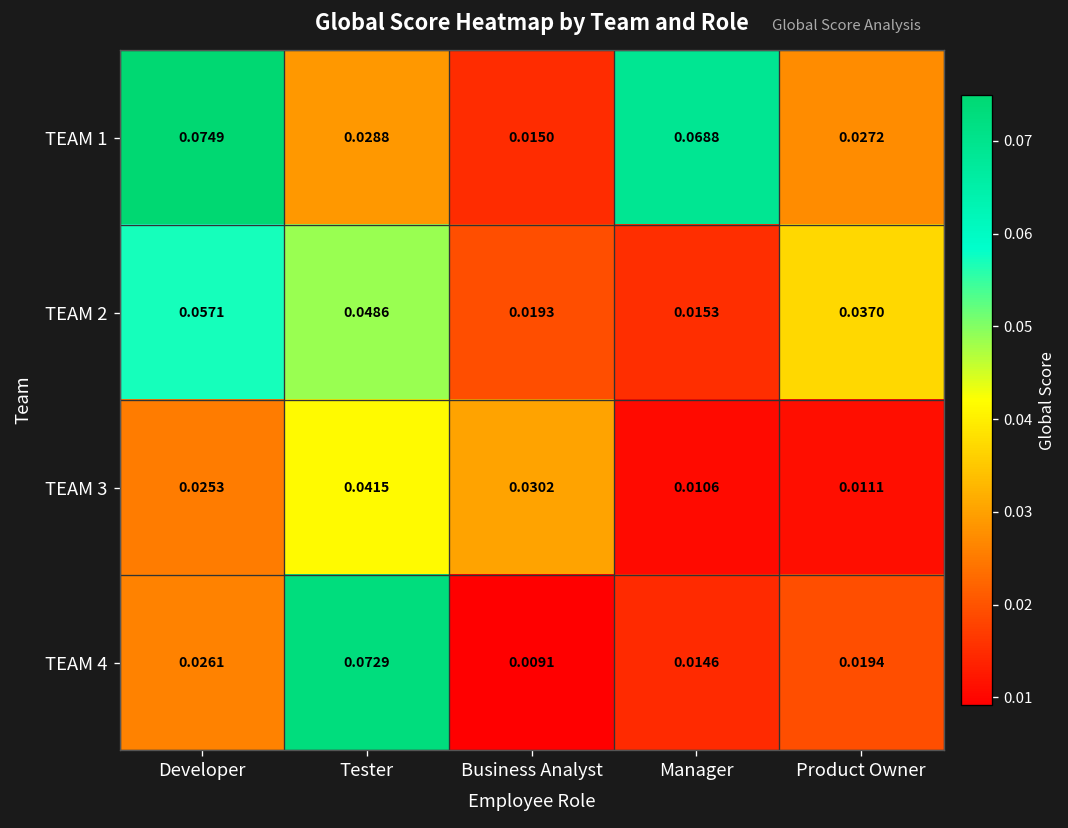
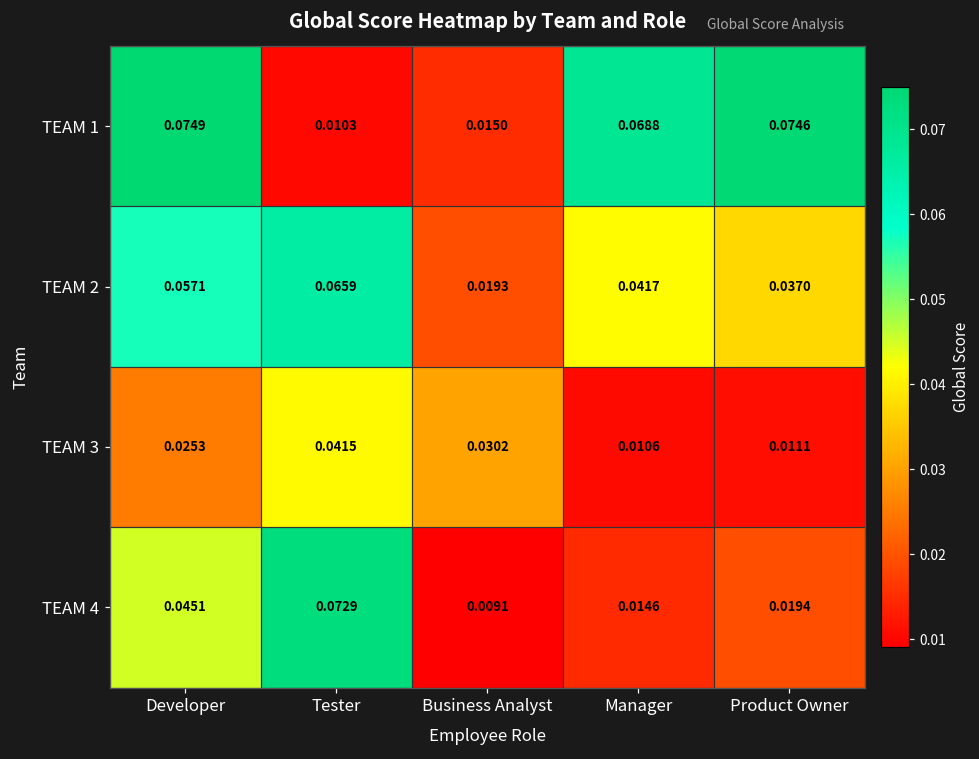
TEAM 1, Tester: 0.0288 -> 0.0103
TEAM 1, Product Owner: 0.0272 -> 0.0746
TEAM 2, Tester: 0.0486 -> 0.0659
TEAM 2, Manager: 0.0153 -> 0.0417
TEAM 4, Developer: 0.0261 -> 0.0451
